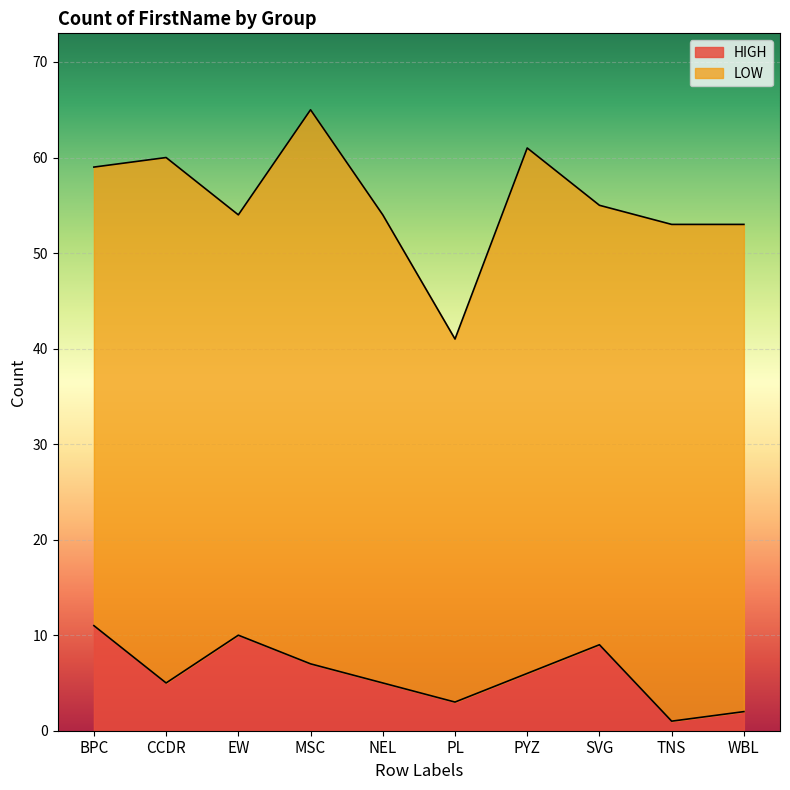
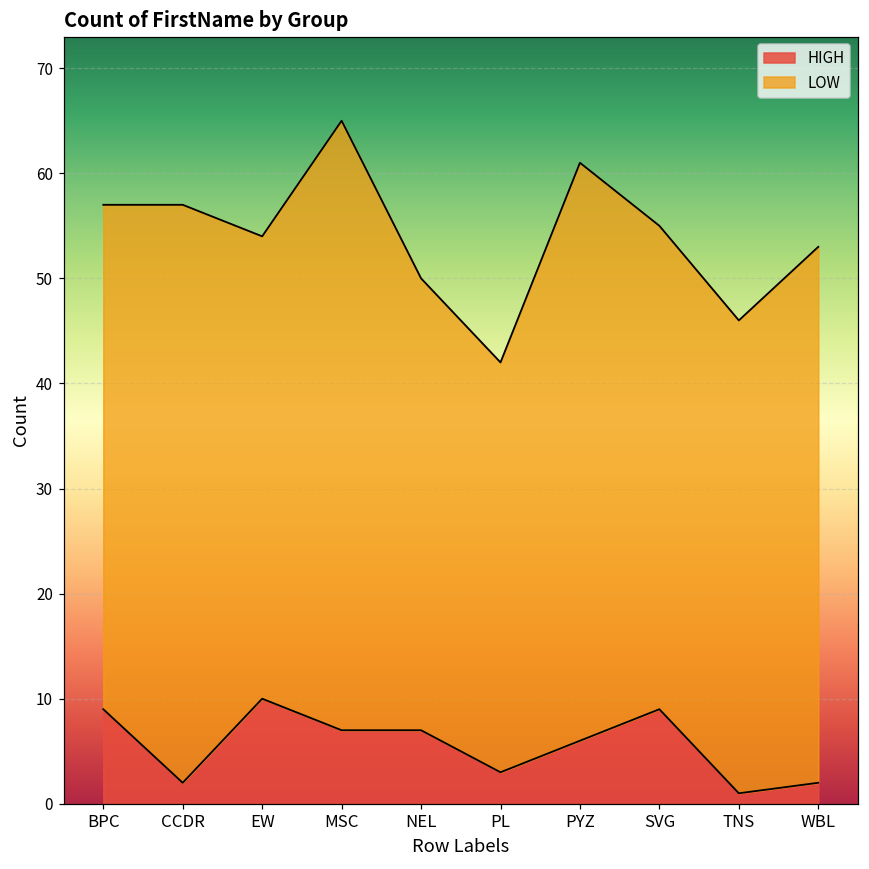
HIGH, BPC: 11 -> 9
HIGH, CCDR: 5 -> 2
HIGH, NEL: 5 -> 7
LOW, NEL: 49 -> 43
LOW, PL: 38 -> 39
LOW, TNS: 52 -> 45
